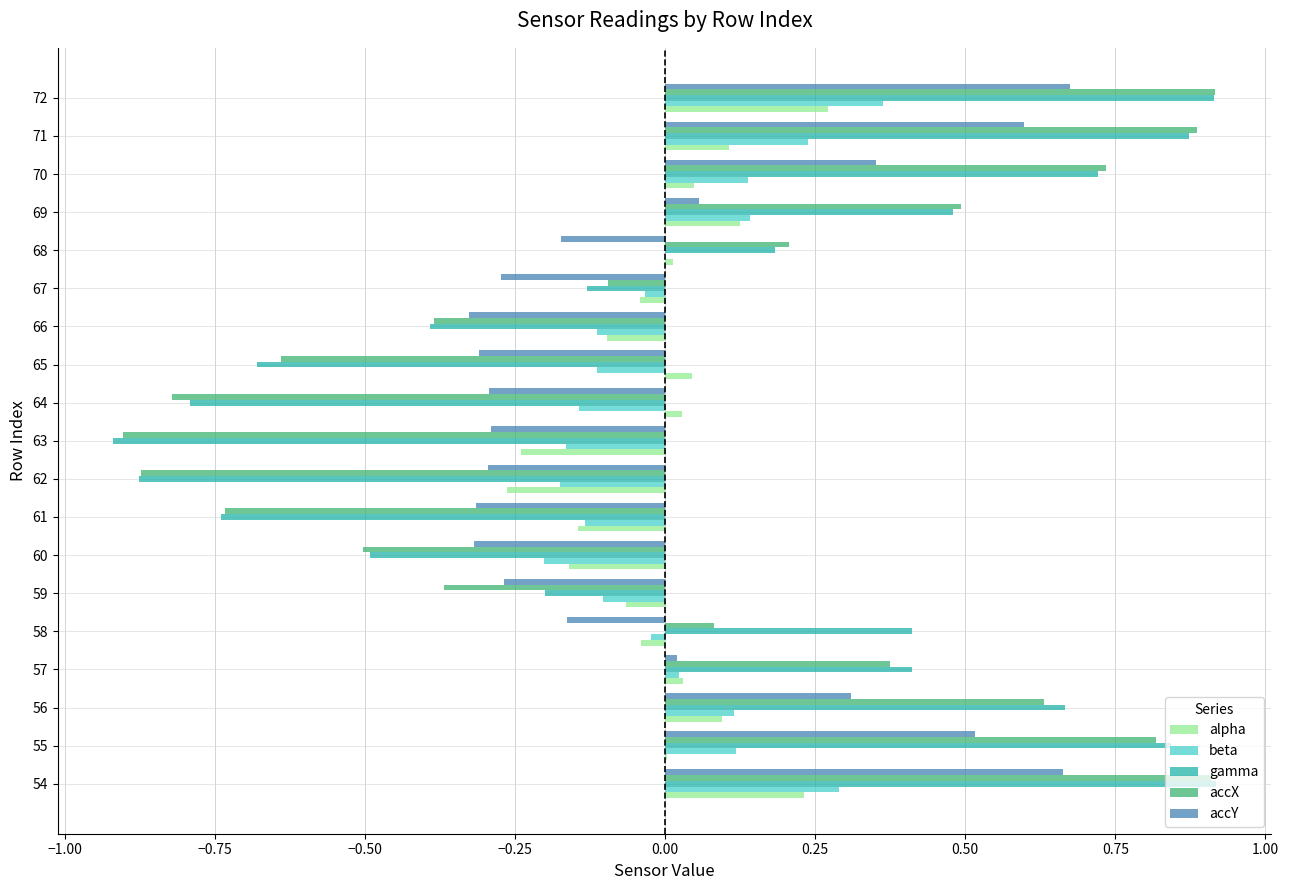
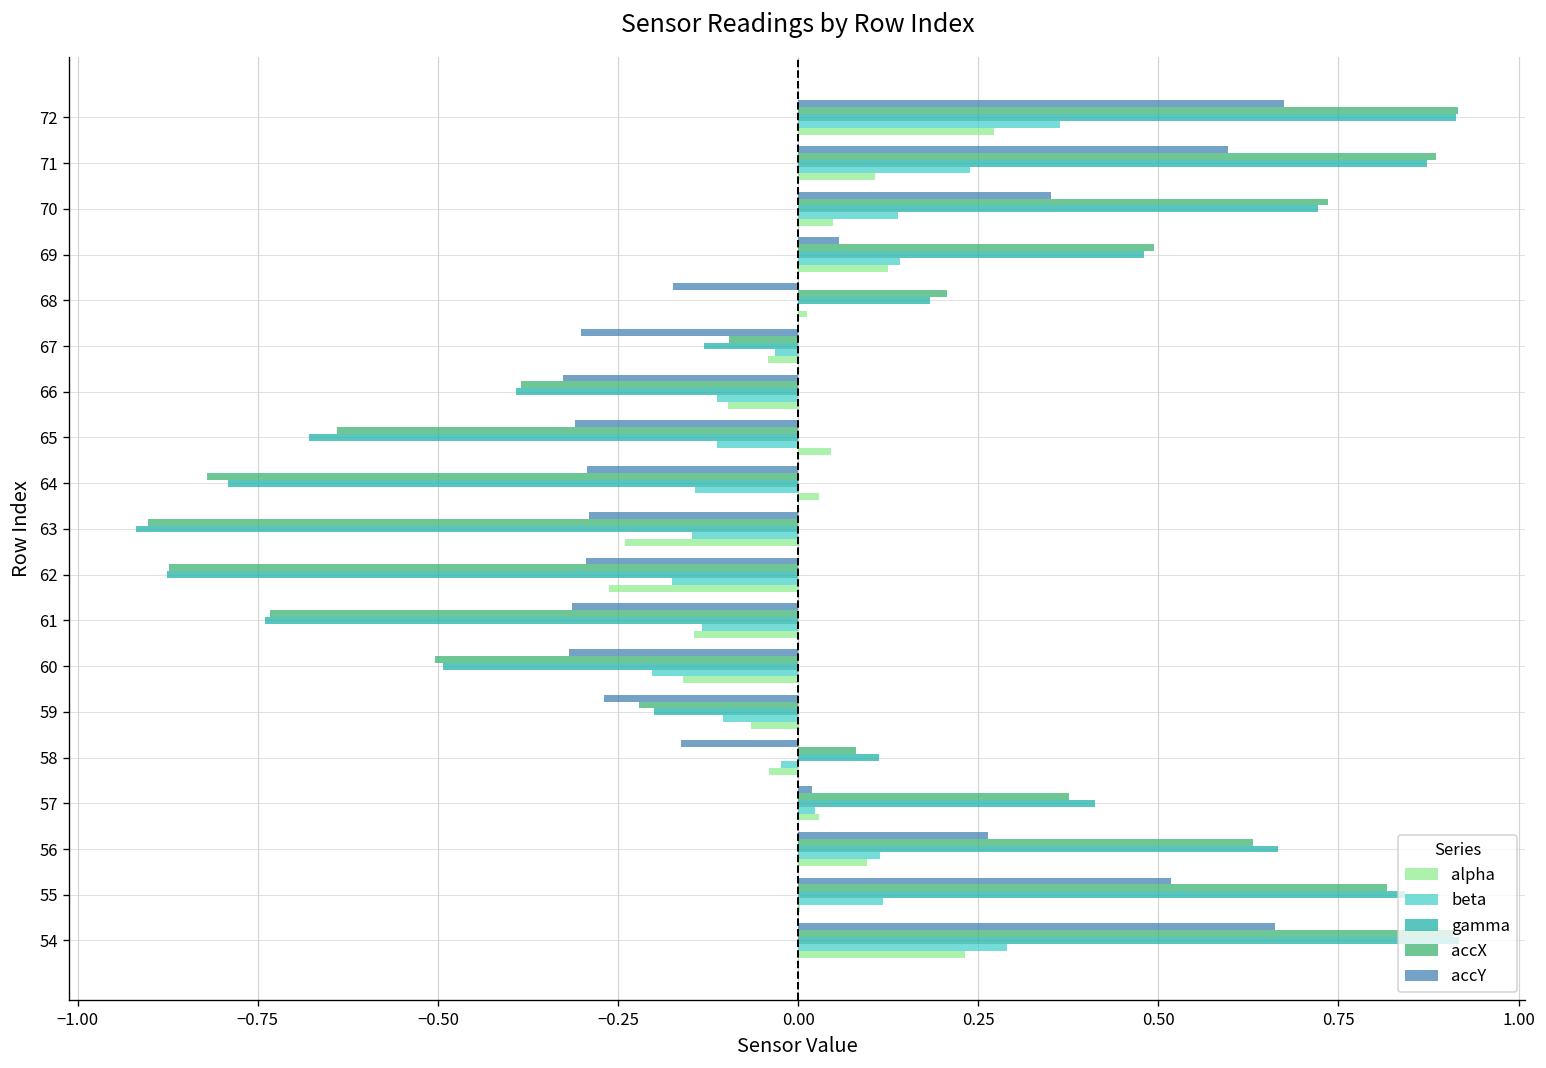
accY, 67: -0.27 -> -0.30
beta, 63: -0.17 -> -0.15
accX, 59: -0.37 -> -0.22
gamma, 58: 0.41 -> 0.11
accY, 56: 0.31 -> 0.26
